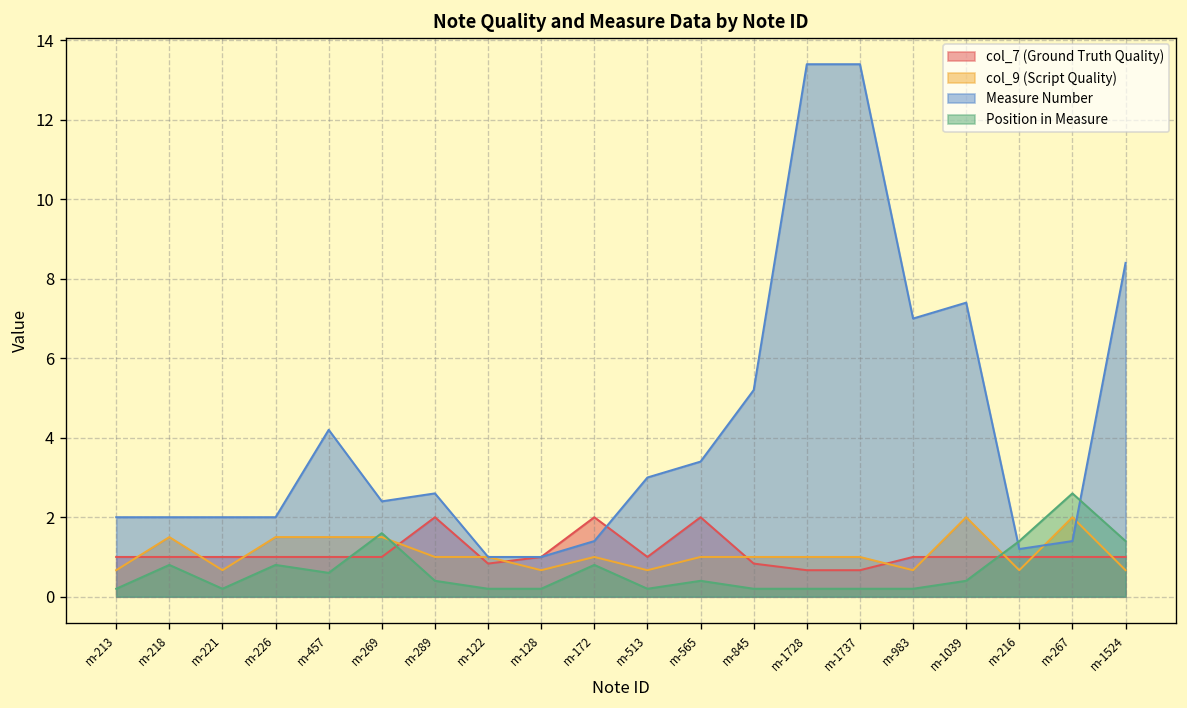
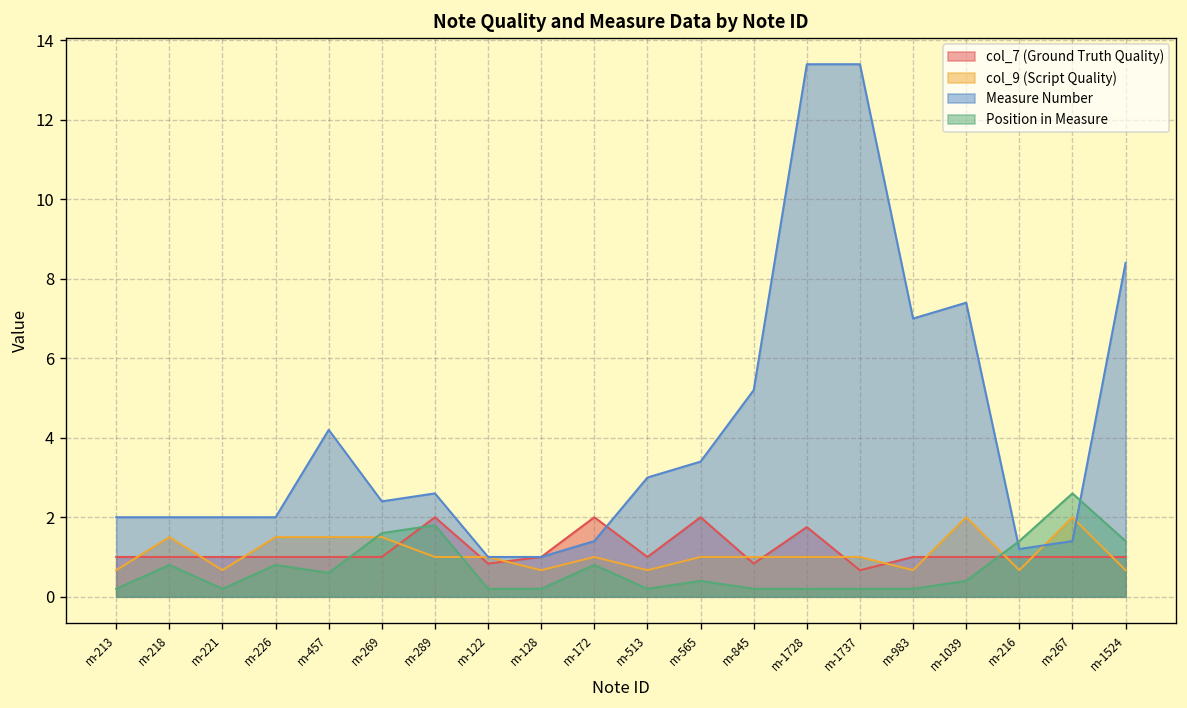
Position in Measure, m-289: 0.4 -> 1.8
col_7 (Ground Truth Quality), m-1728: 0.7 -> 1.8
